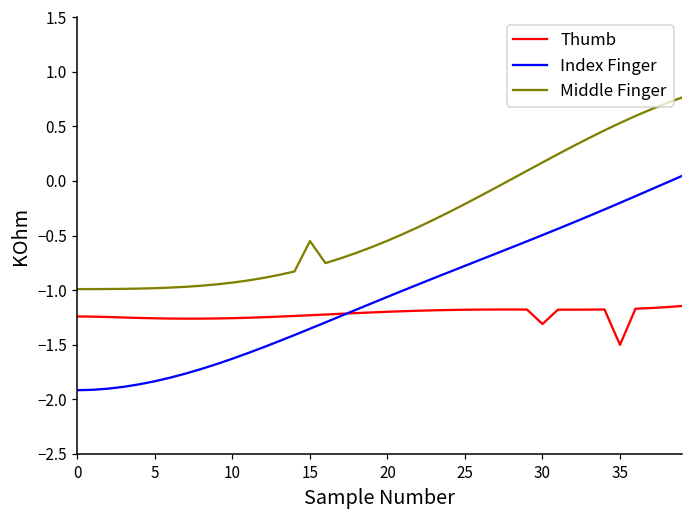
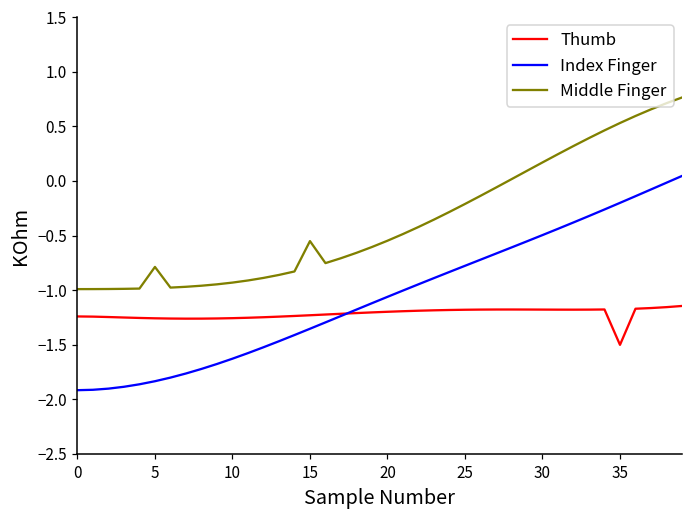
Middle Finger, 5: -1.0 -> -0.8
Thumb, 30: -1.3 -> -1.2
